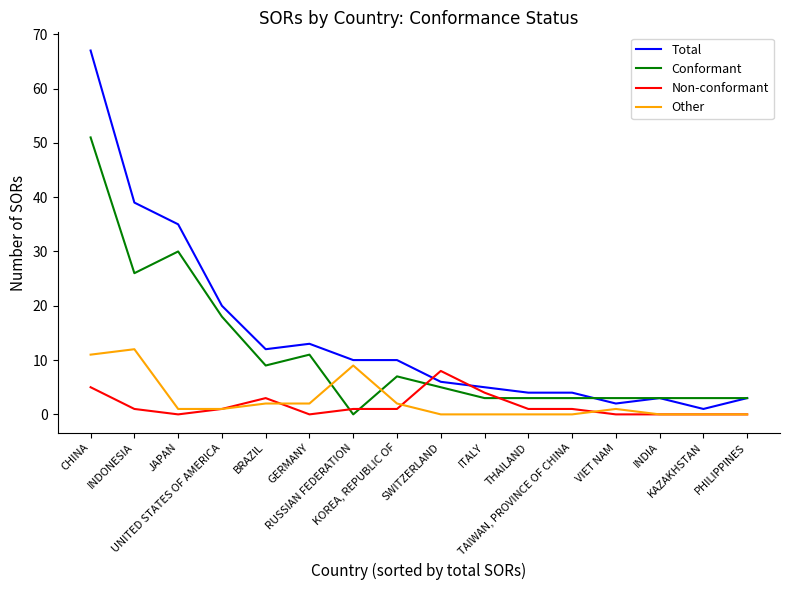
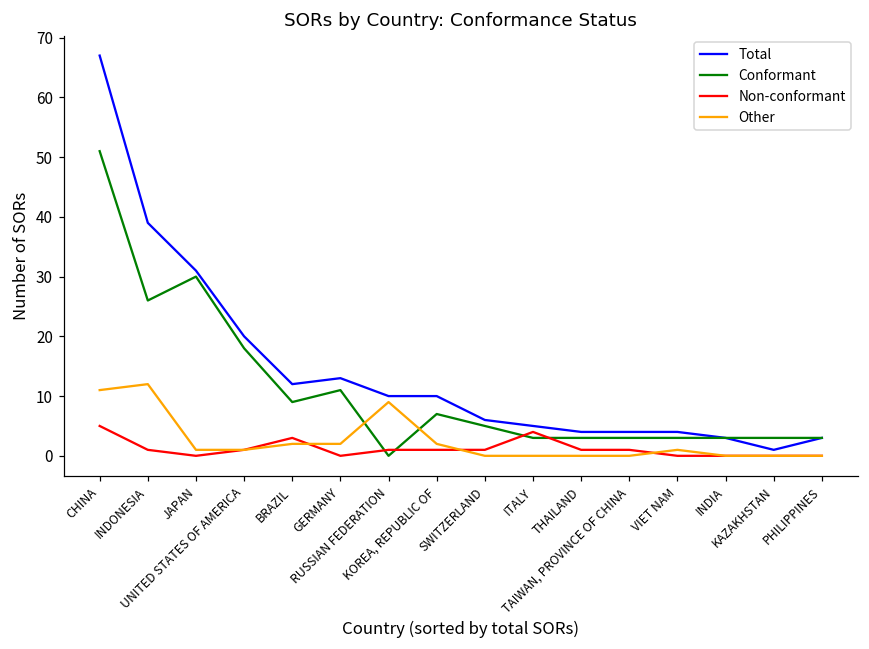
Total, JAPAN: 35 -> 31
Non-conformant, SWITZERLAND: 8 -> 1
Total, VIET NAM: 2 -> 4
